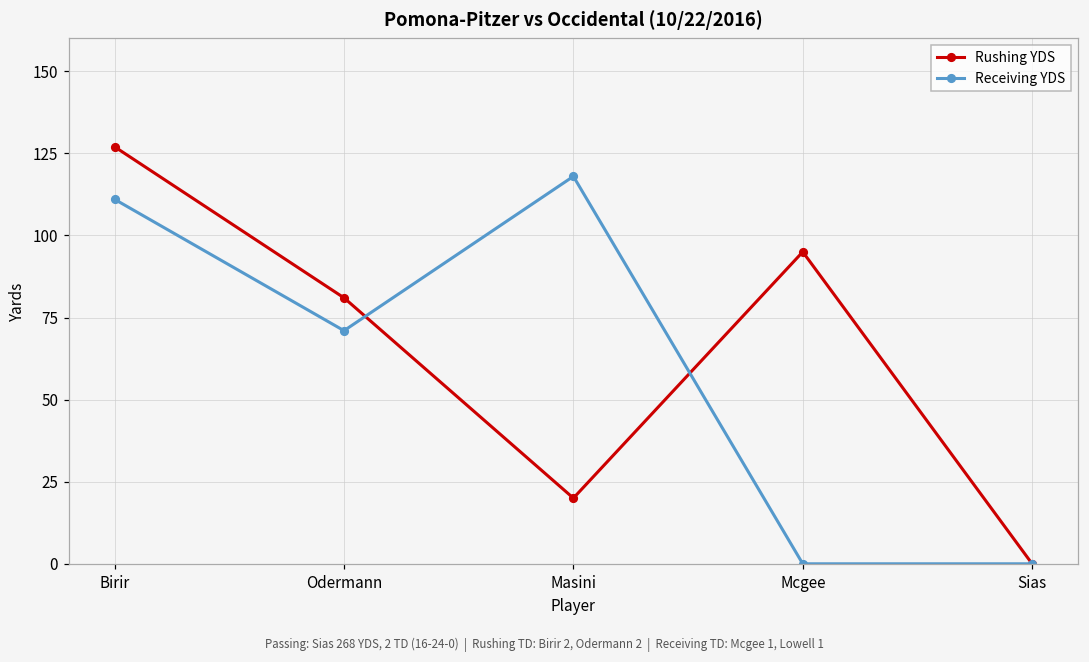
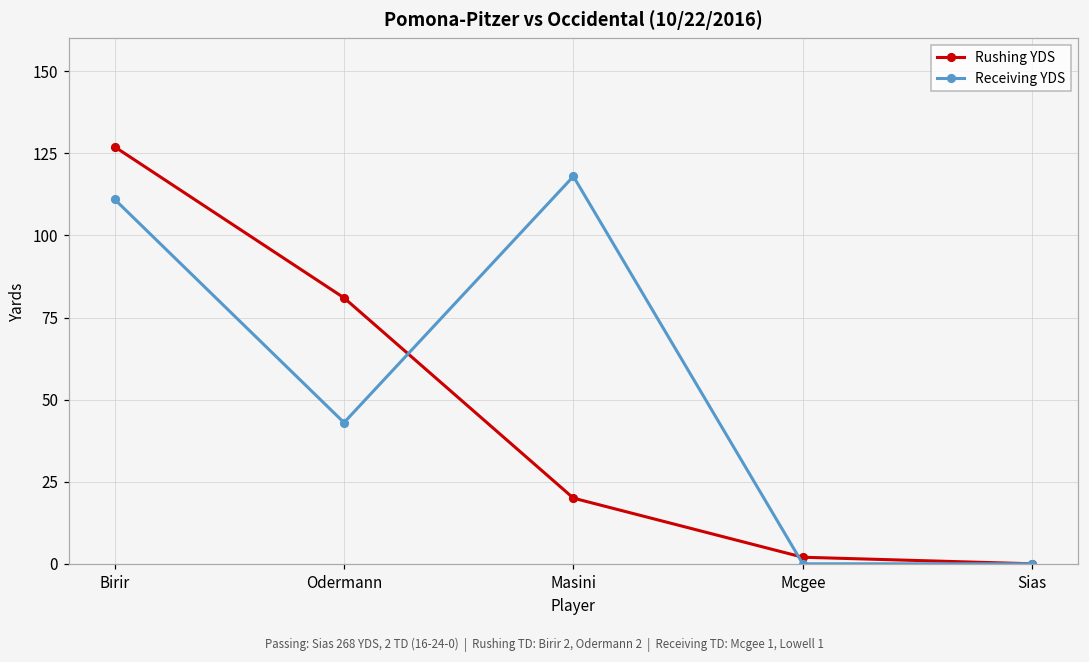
Receiving YDS, Odermann: 71 -> 43
Rushing YDS, Mcgee: 95 -> 2
